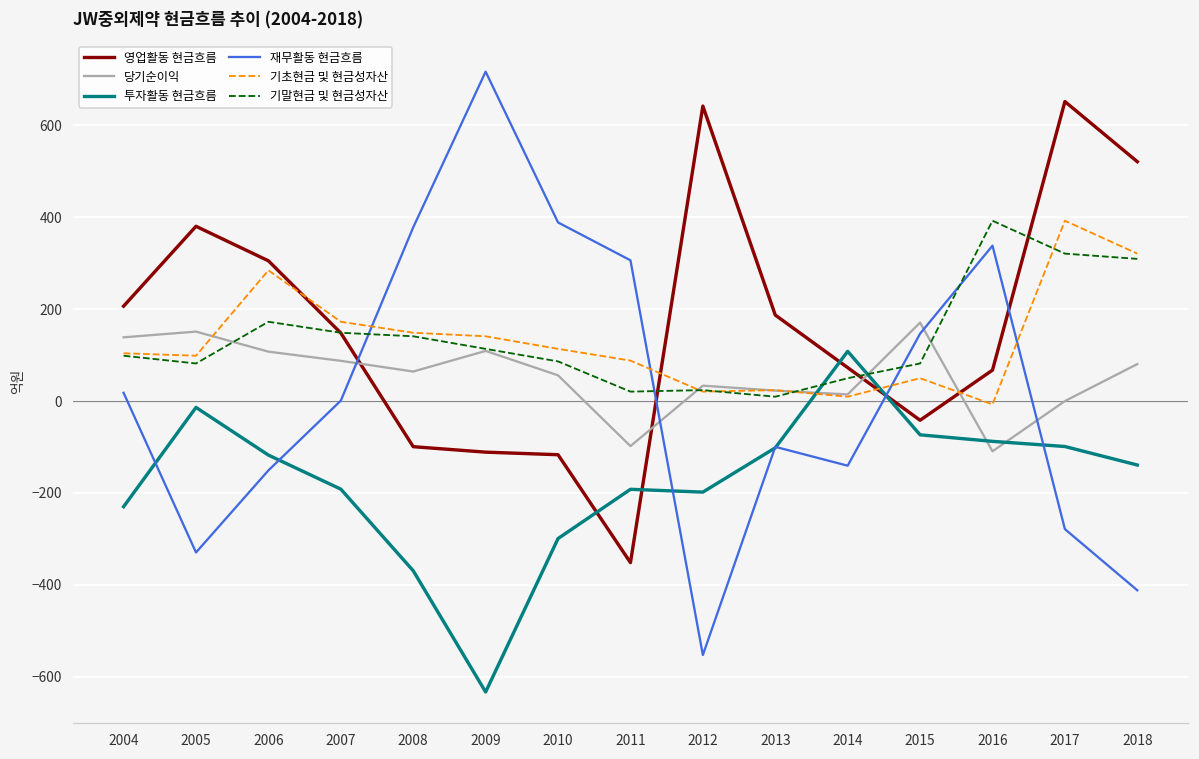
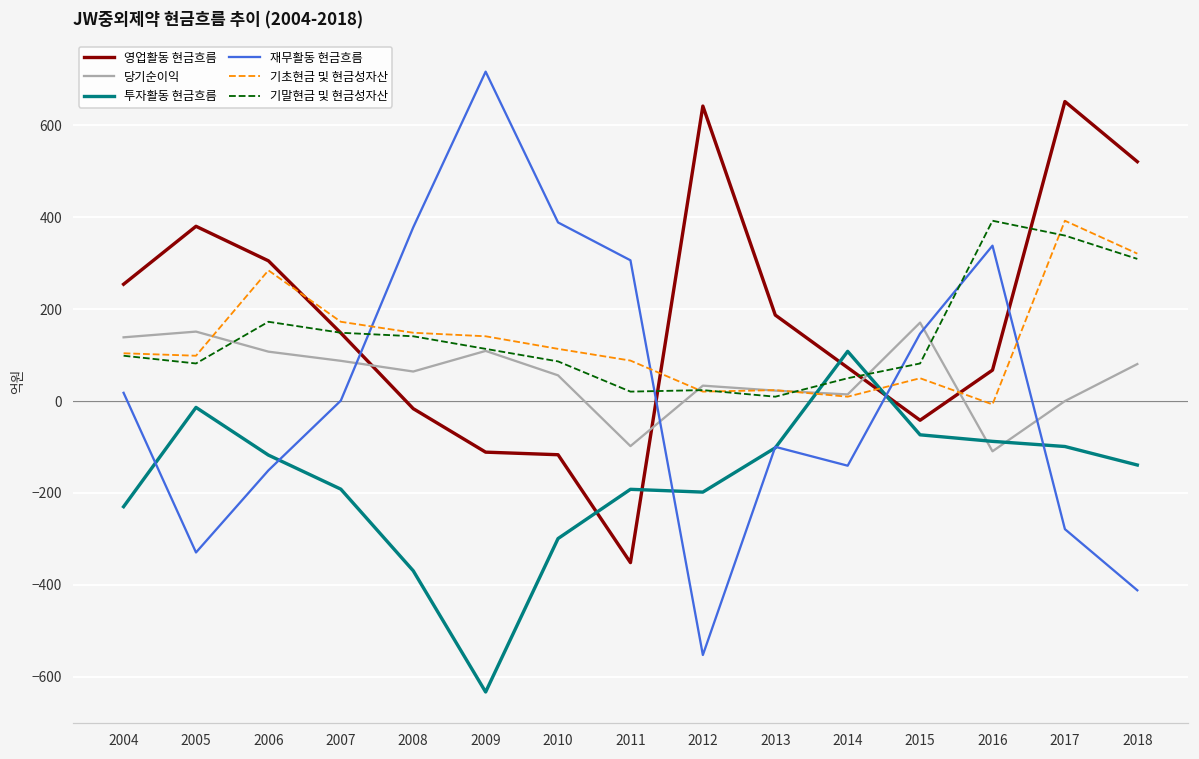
영업활동 현금흐름, 2004: 210 -> 250
영업활동 현금흐름, 2008: -100 -> -20
기말현금 및 현금성자산, 2017: 320 -> 360
